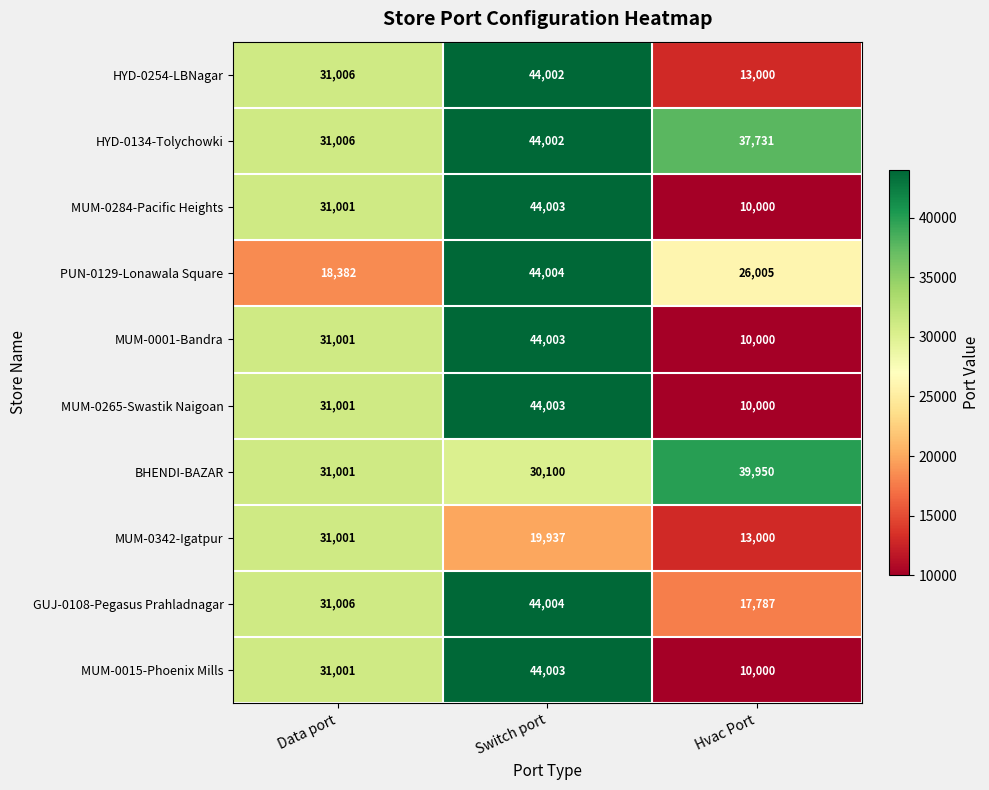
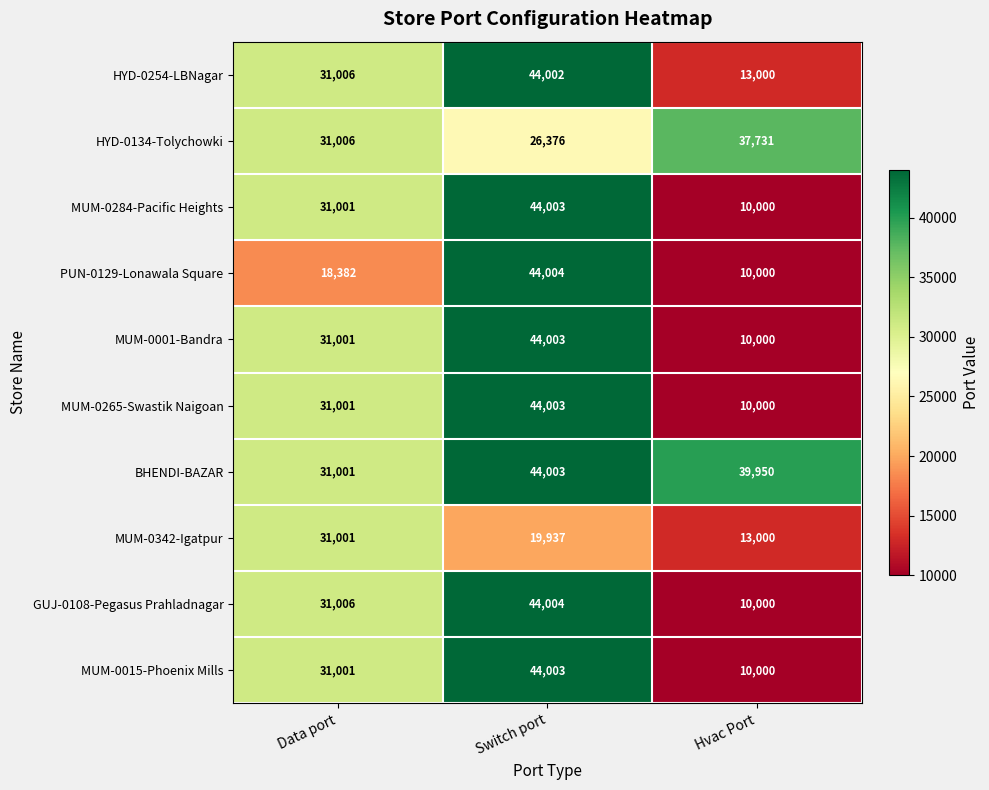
HYD-0134-Tolychowki, Switch port: 44,002 -> 26,376
PUN-0129-Lonawala Square, Hvac Port: 26,005 -> 10,000
BHENDI-BAZAR, Switch port: 30,100 -> 44,003
GUJ-0108-Pegasus Prahladnagar, Hvac Port: 17,787 -> 10,000
